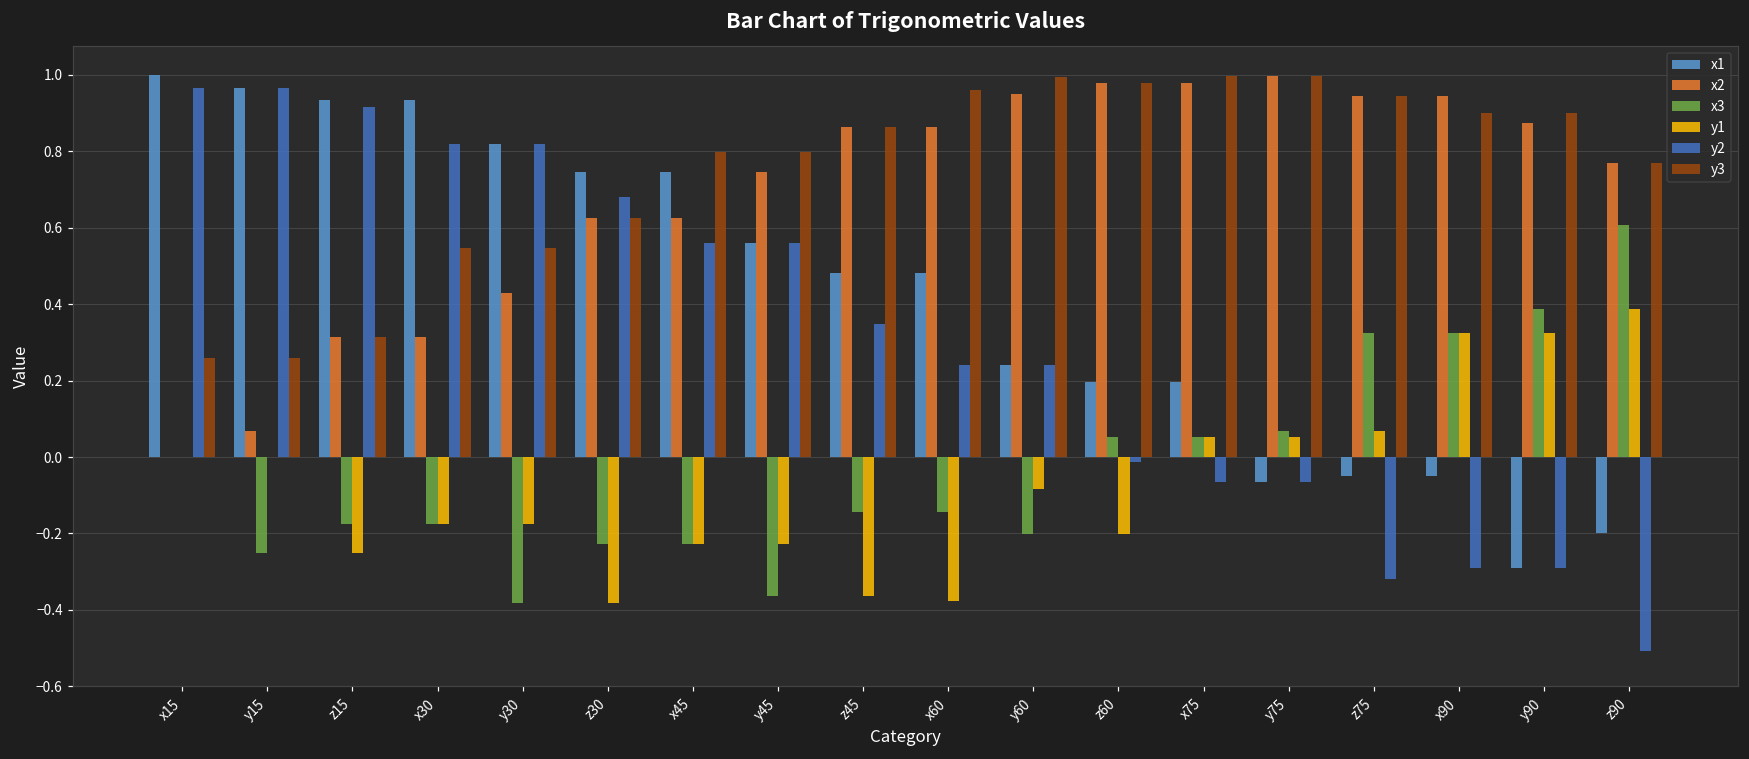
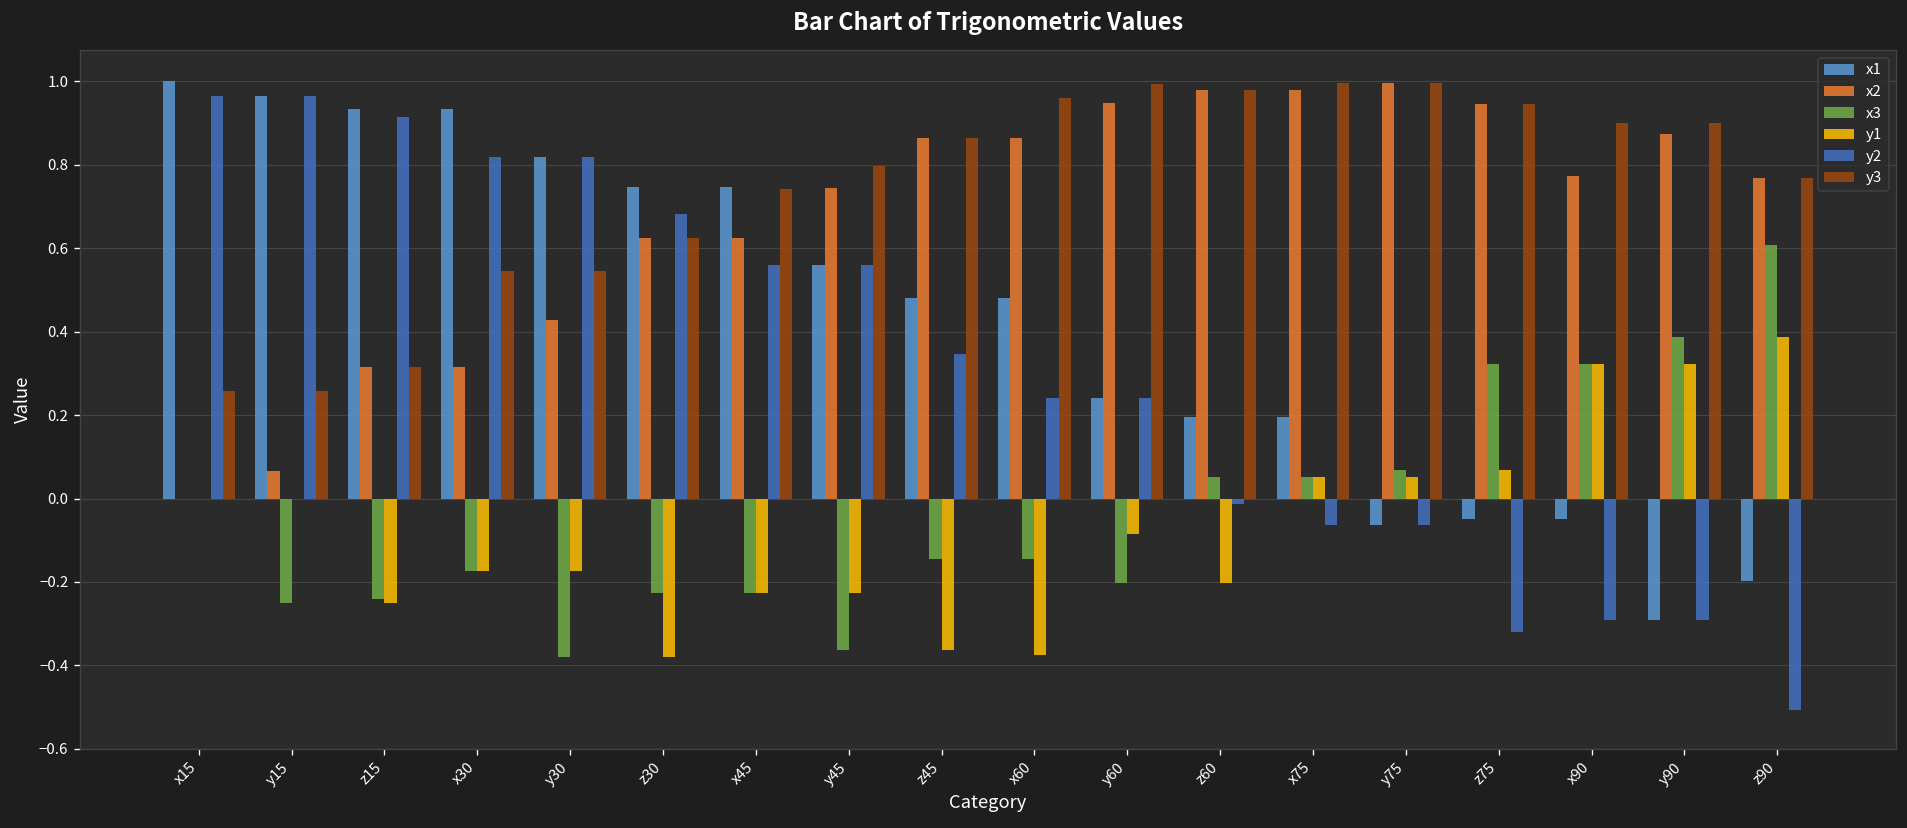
x3, z15: -0.17 -> -0.24
y3, x45: 0.80 -> 0.74
x2, x90: 0.95 -> 0.77
